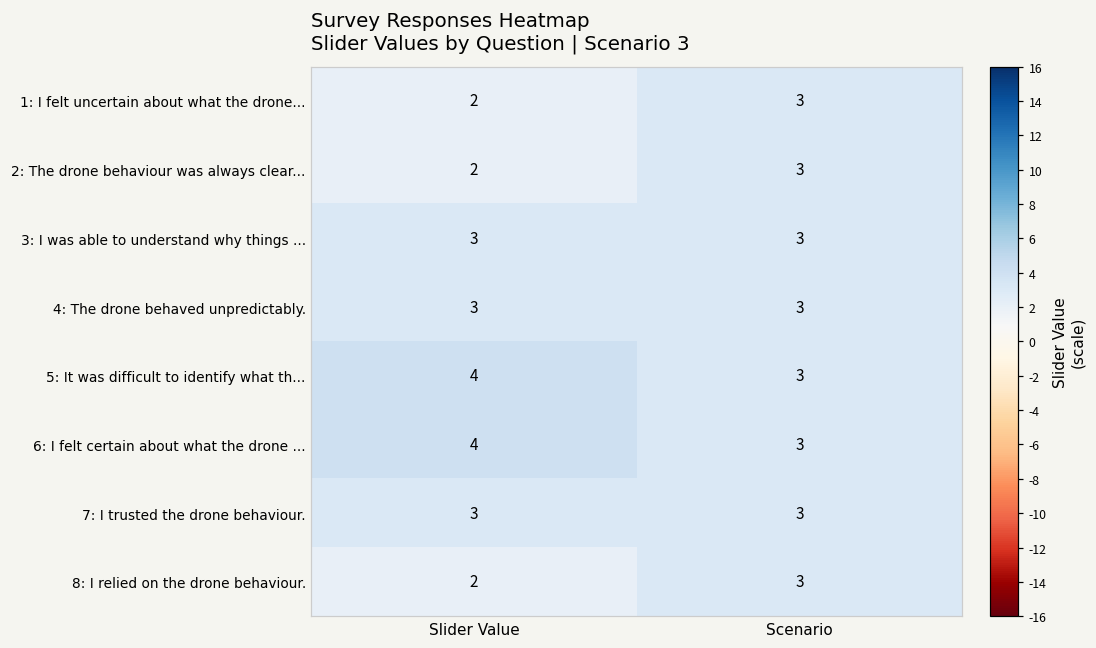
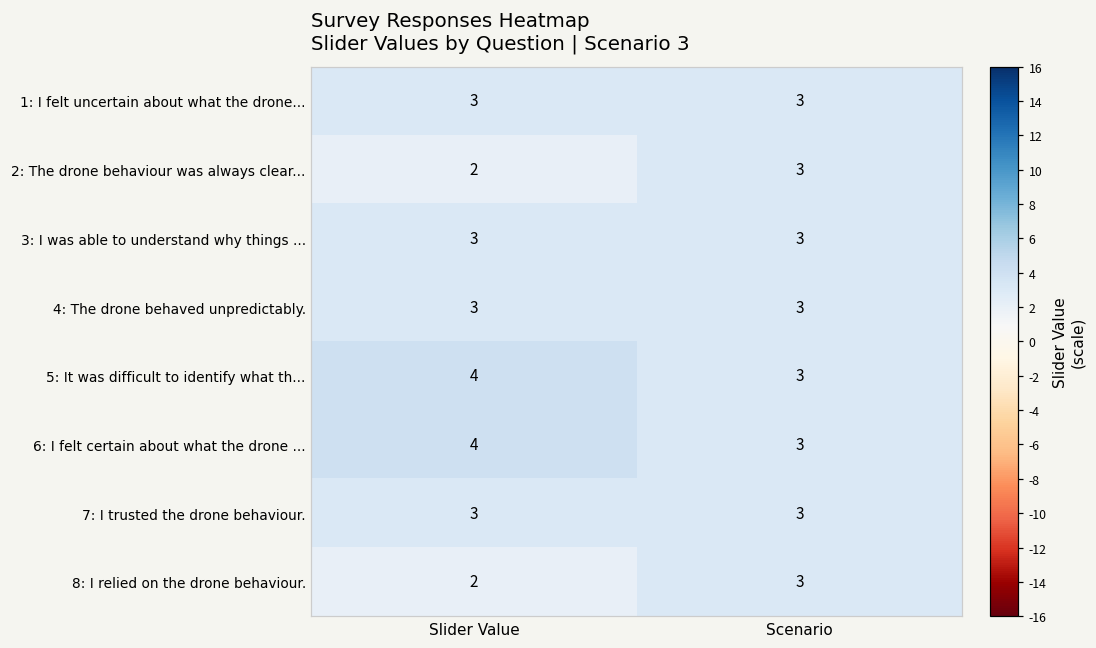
1: I felt uncertain about what the drone..., Slider Value: 2 -> 3
